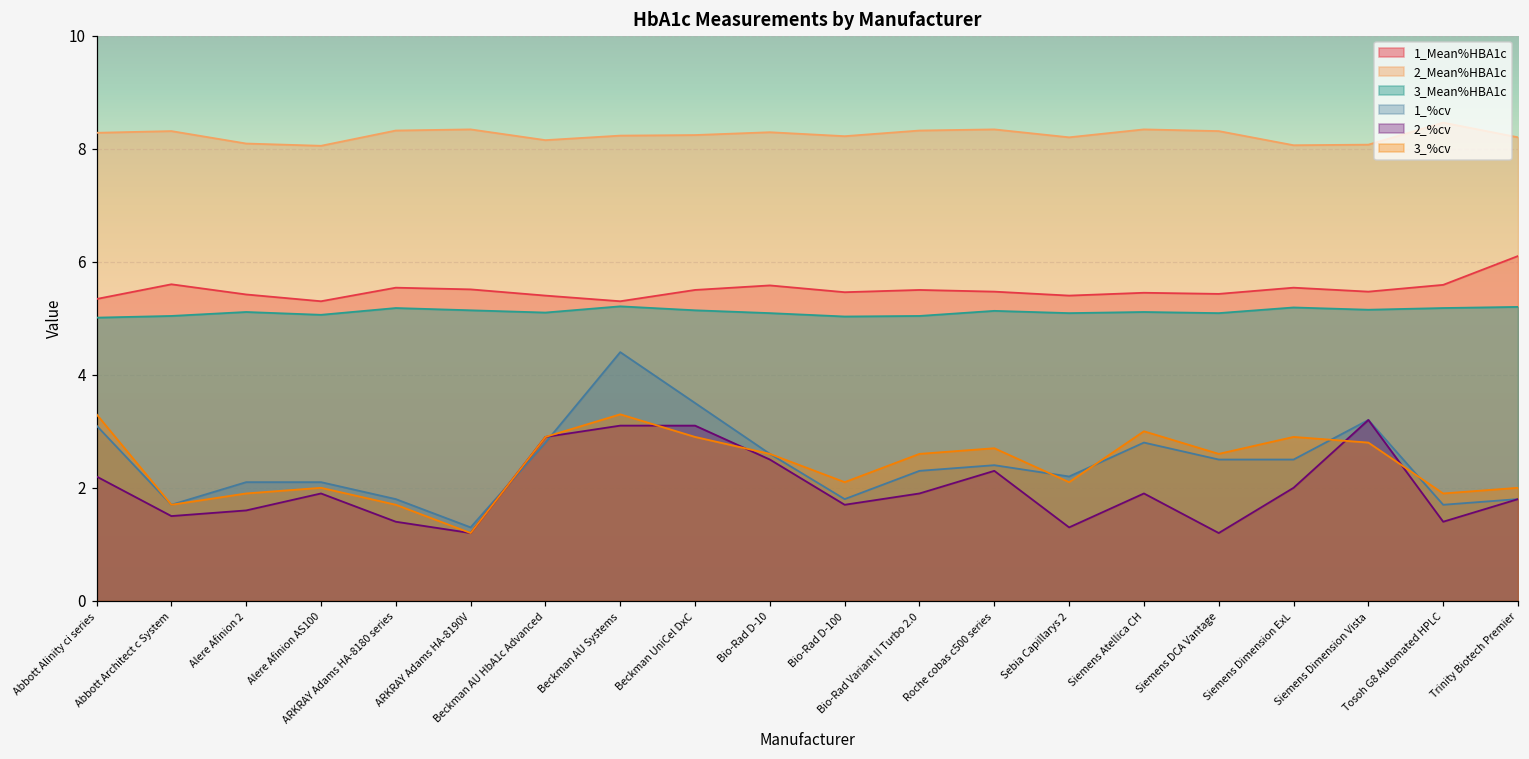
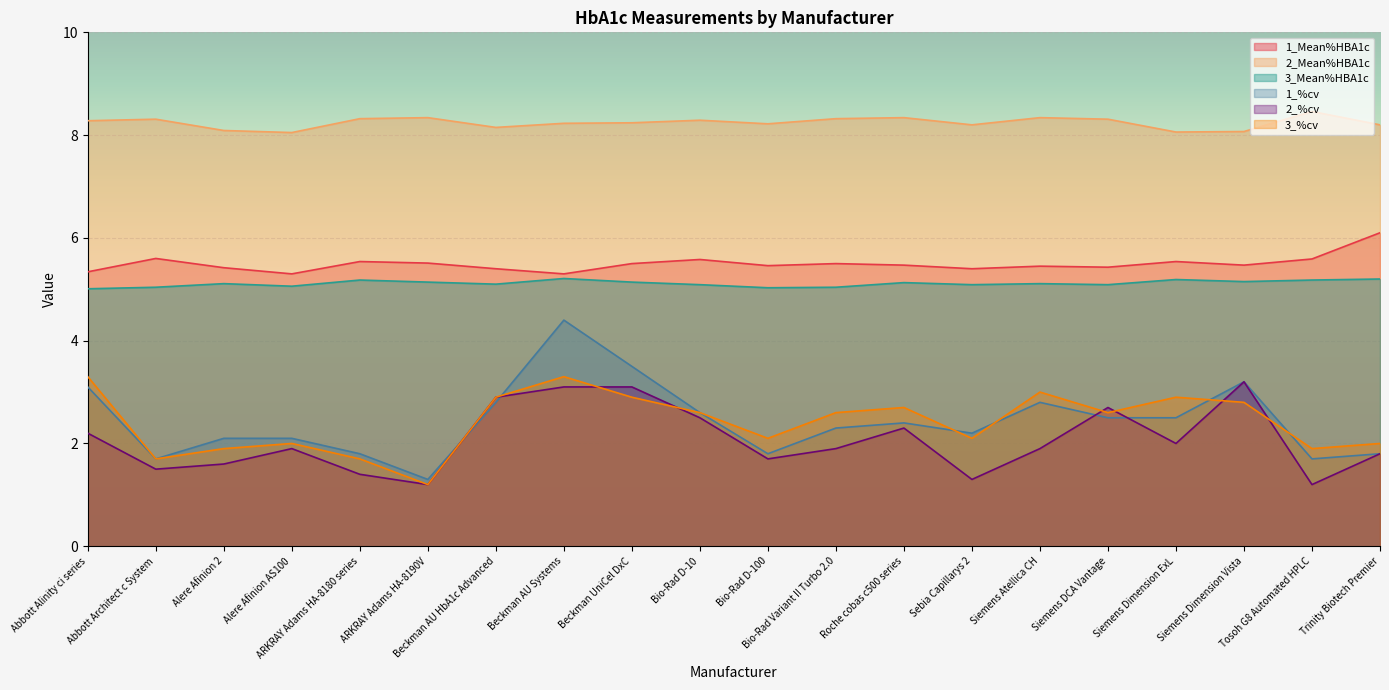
2_%cv, Siemens DCA Vantage: 1.2 -> 2.7
2_%cv, Tosoh G8 Automated HPLC: 1.4 -> 1.2
